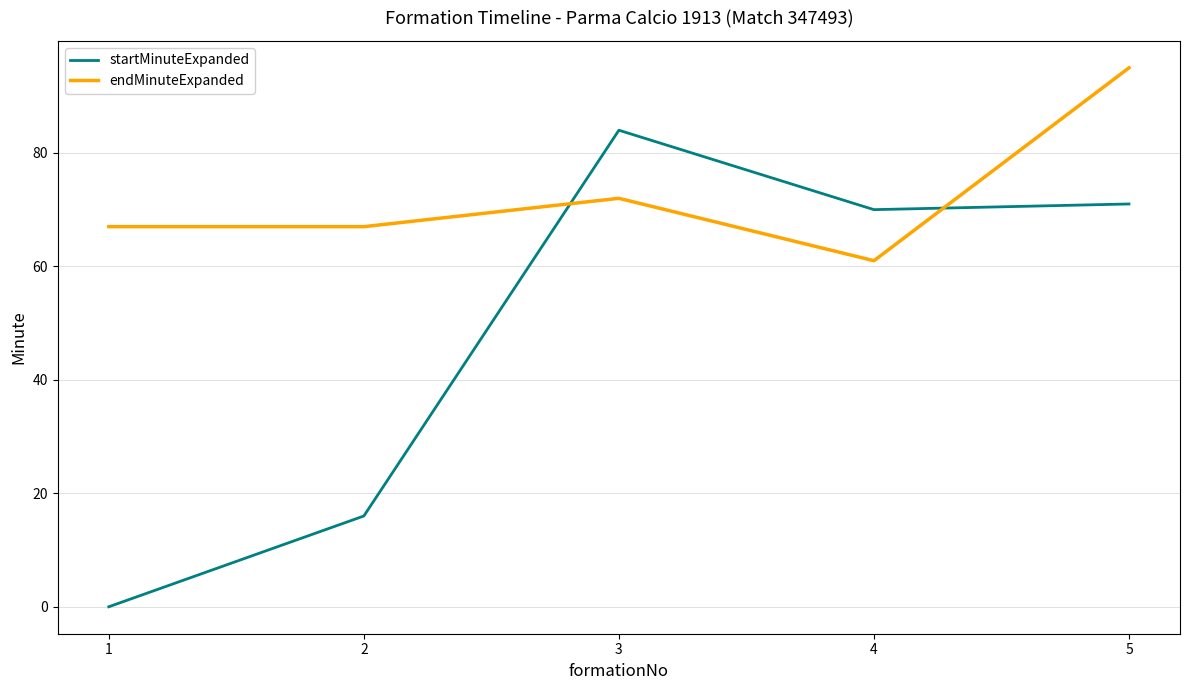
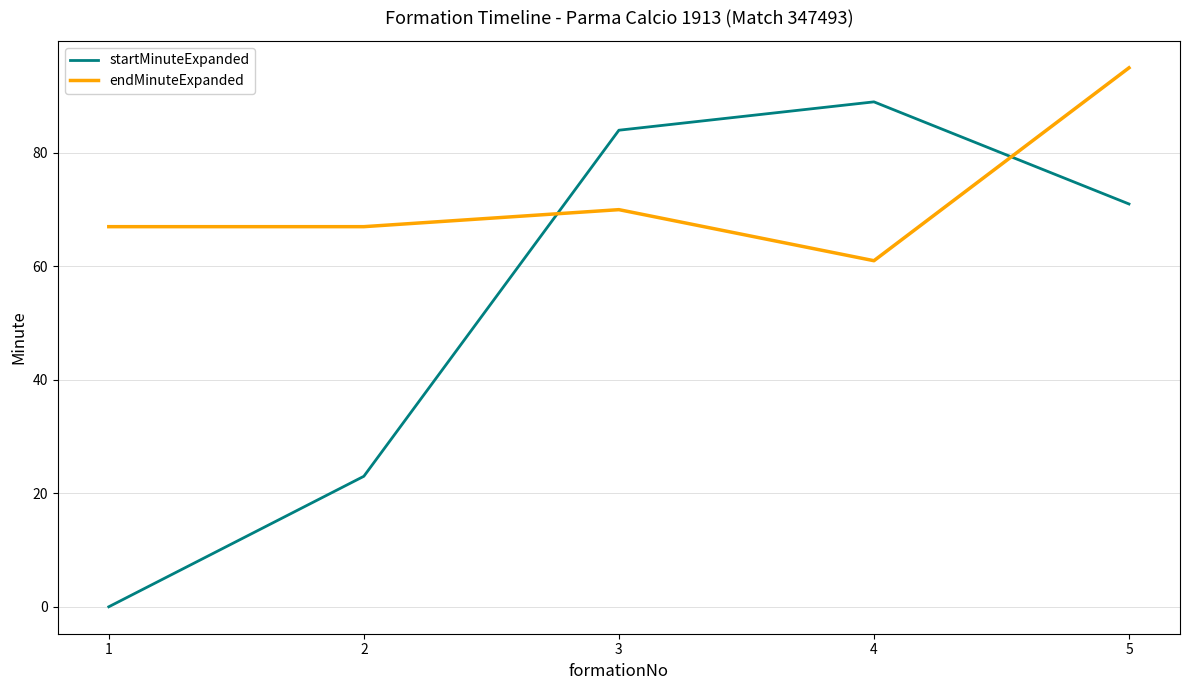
startMinuteExpanded, 2: 16 -> 23
endMinuteExpanded, 3: 72 -> 70
startMinuteExpanded, 4: 70 -> 89
